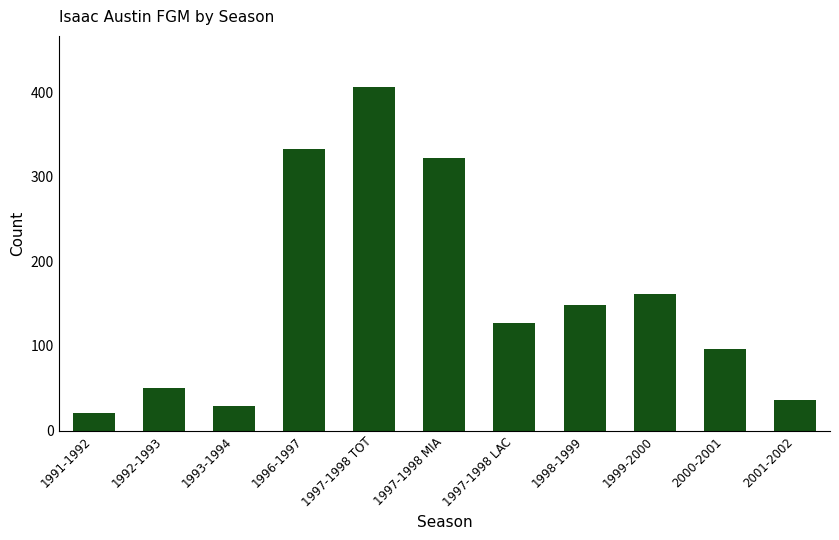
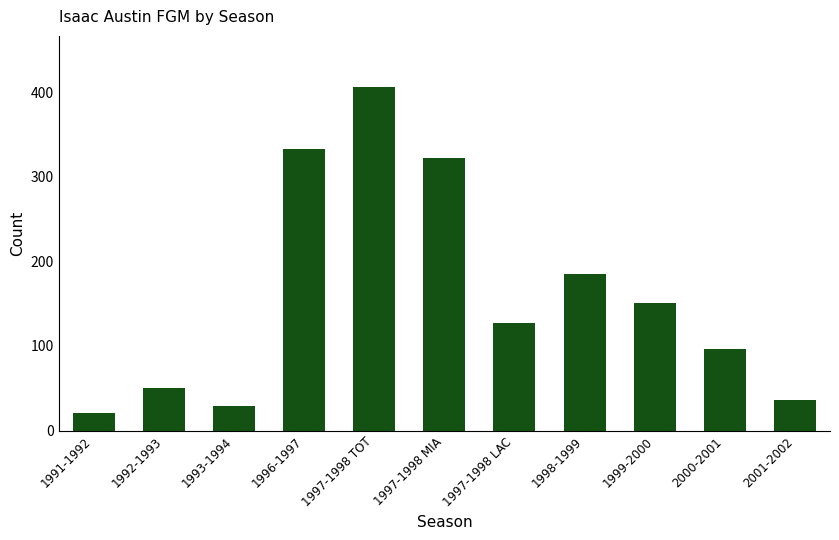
1998-1999: 150 -> 190
1999-2000: 160 -> 150
